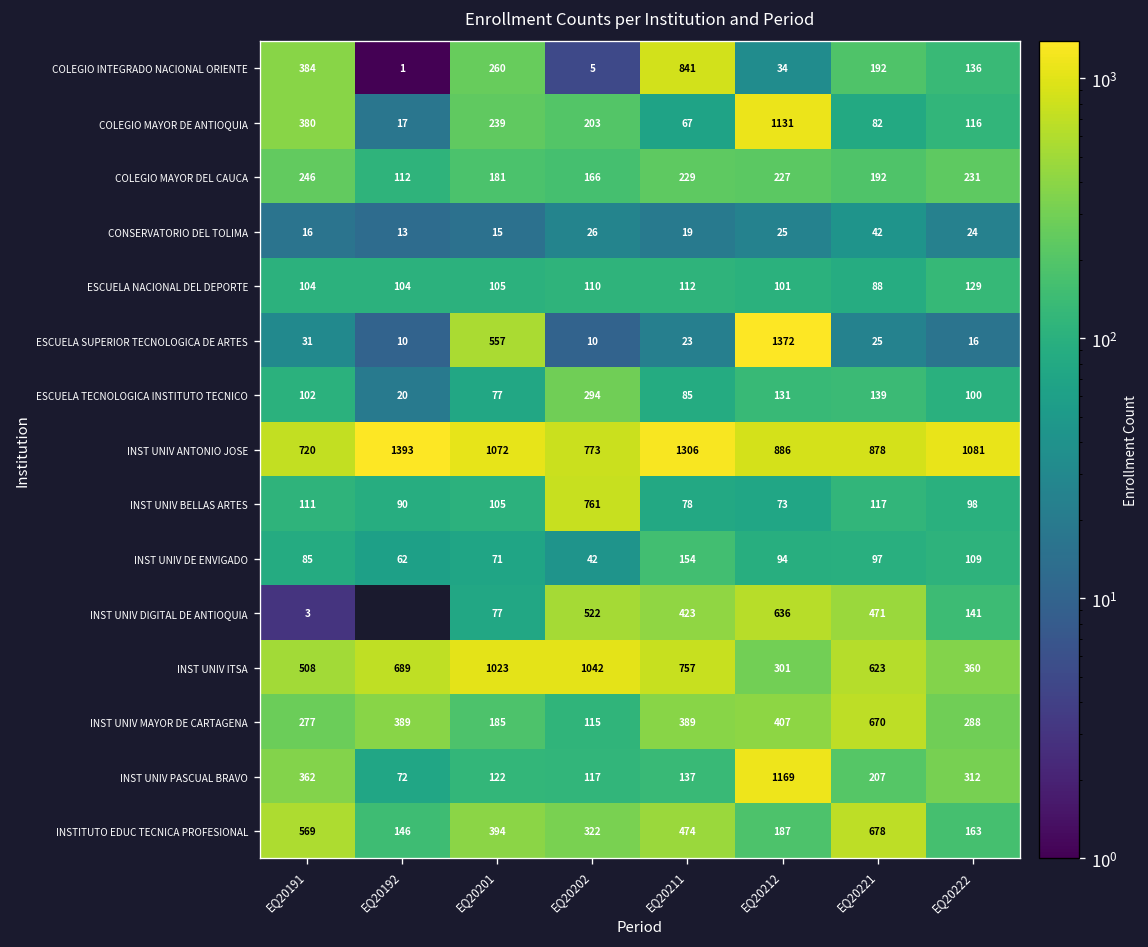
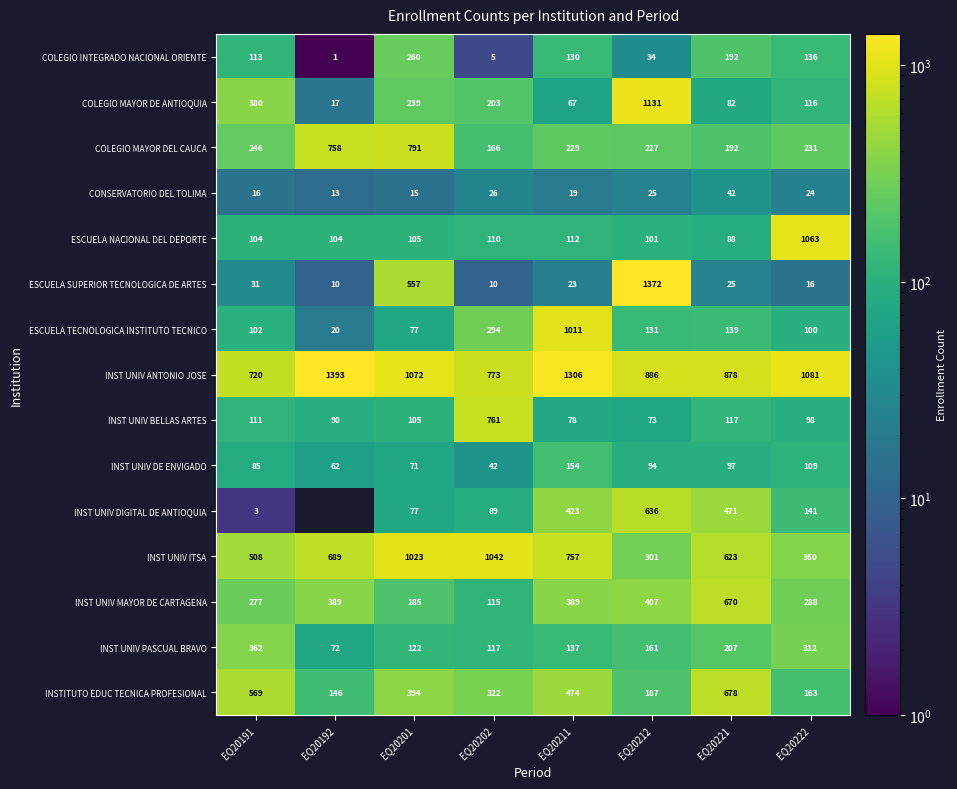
COLEGIO INTEGRADO NACIONAL ORIENTE, EQ20191: 384 -> 113
COLEGIO INTEGRADO NACIONAL ORIENTE, EQ20211: 841 -> 130
COLEGIO MAYOR DEL CAUCA, EQ20192: 112 -> 758
COLEGIO MAYOR DEL CAUCA, EQ20201: 181 -> 791
ESCUELA NACIONAL DEL DEPORTE, EQ20222: 129 -> 1063
ESCUELA TECNOLOGICA INSTITUTO TECNICO, EQ20211: 85 -> 1011
INST UNIV DIGITAL DE ANTIOQUIA, EQ20202: 522 -> 89
INST UNIV PASCUAL BRAVO, EQ20212: 1169 -> 161
